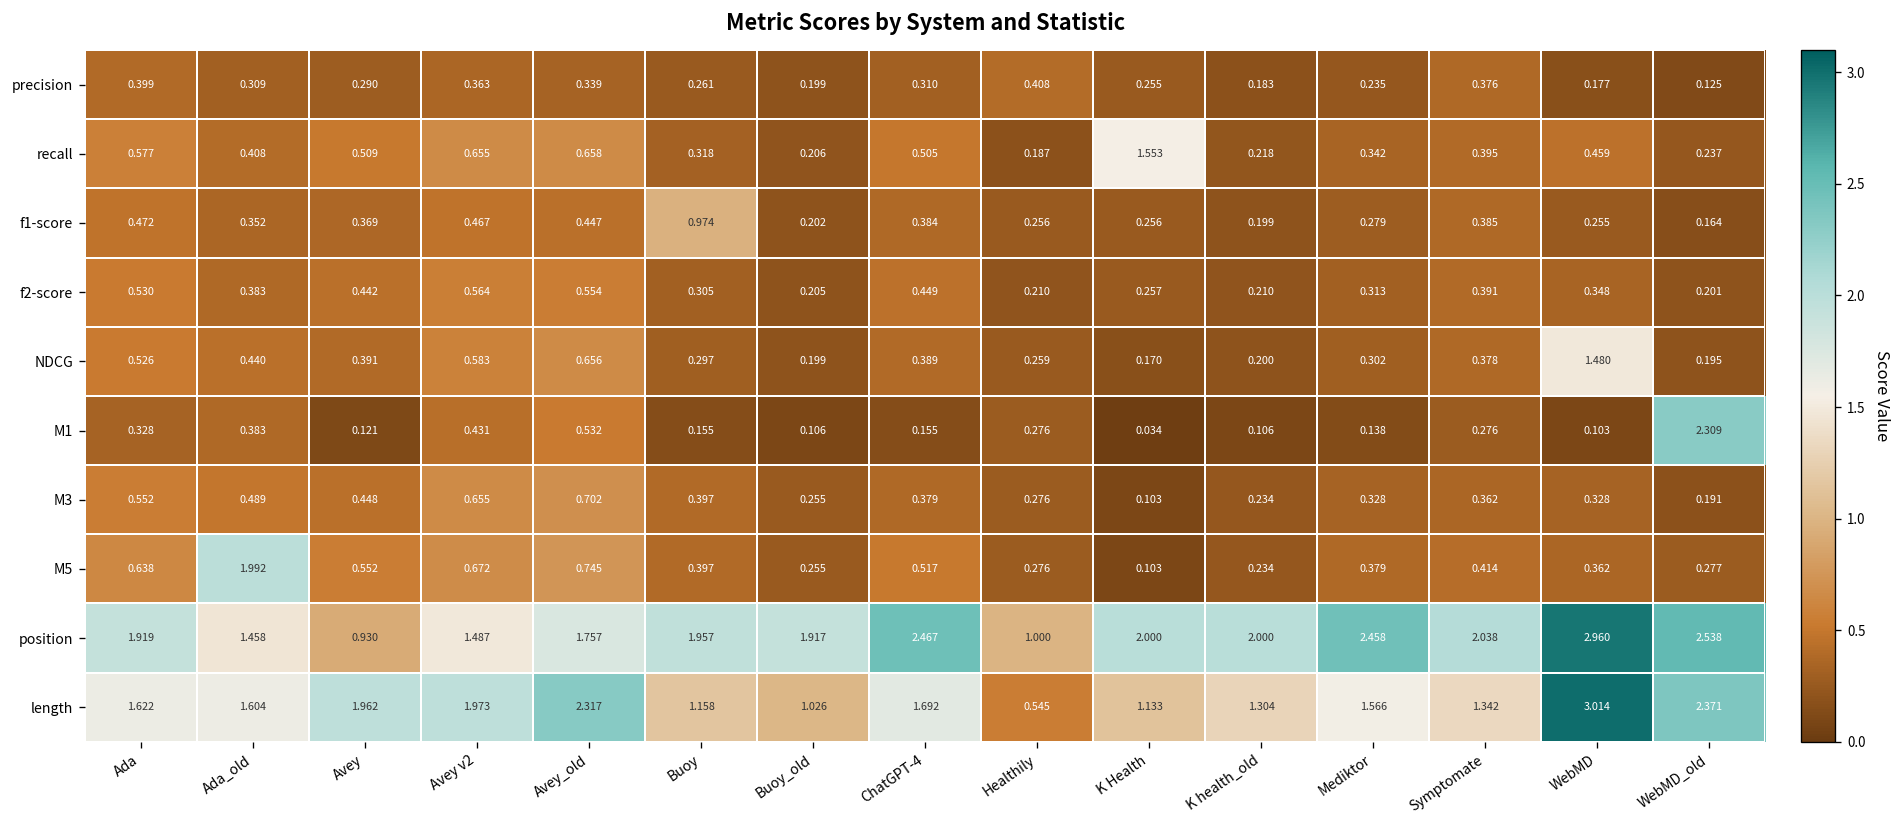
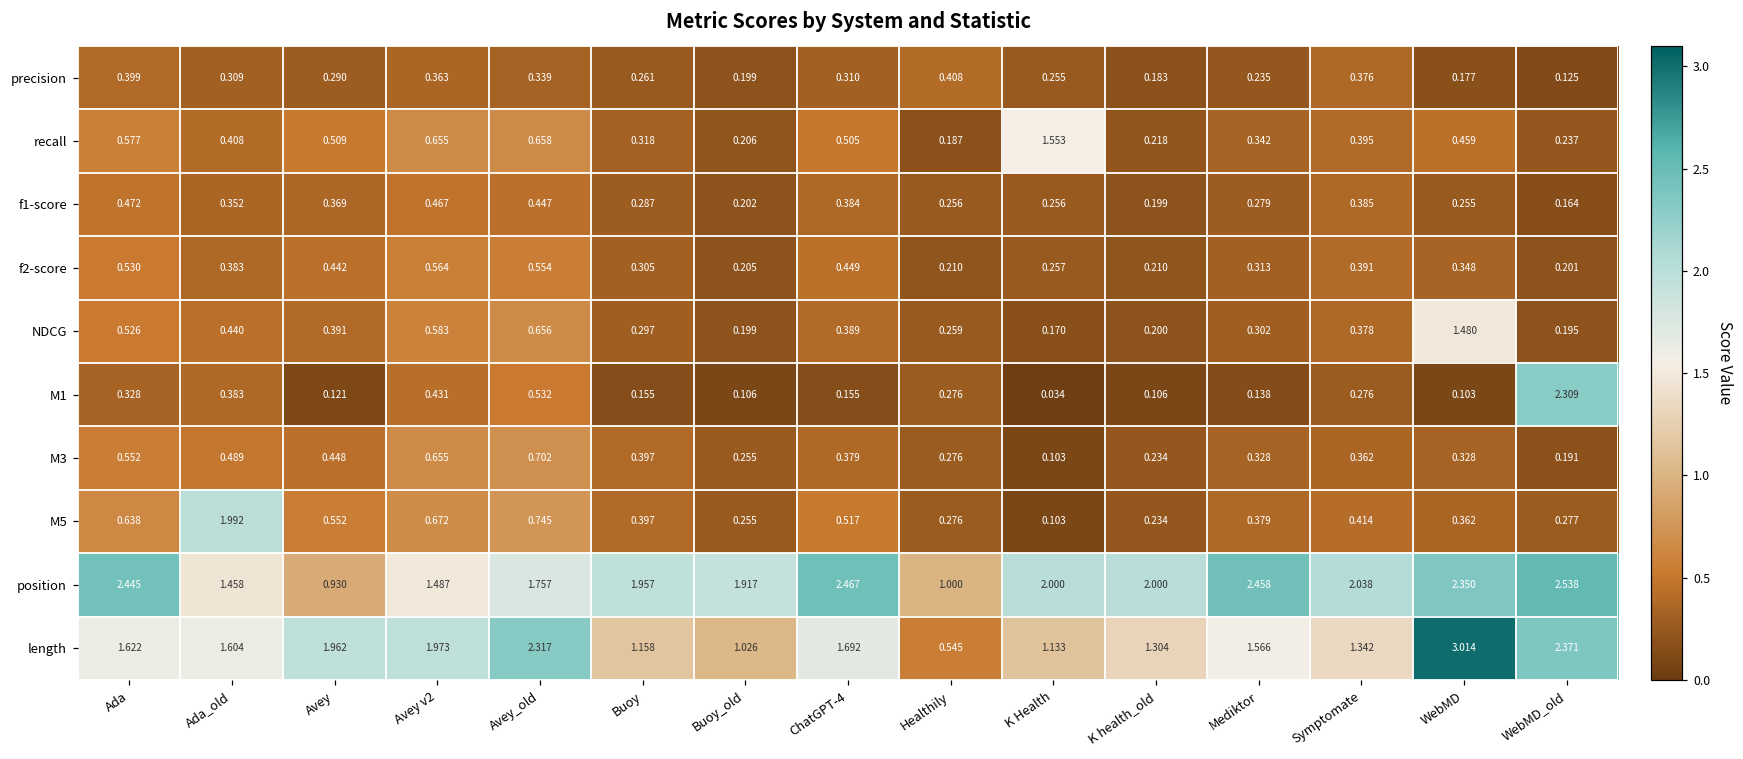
f1-score, Buoy: 0.974 -> 0.287
position, Ada: 1.919 -> 2.445
position, WebMD: 2.960 -> 2.350
